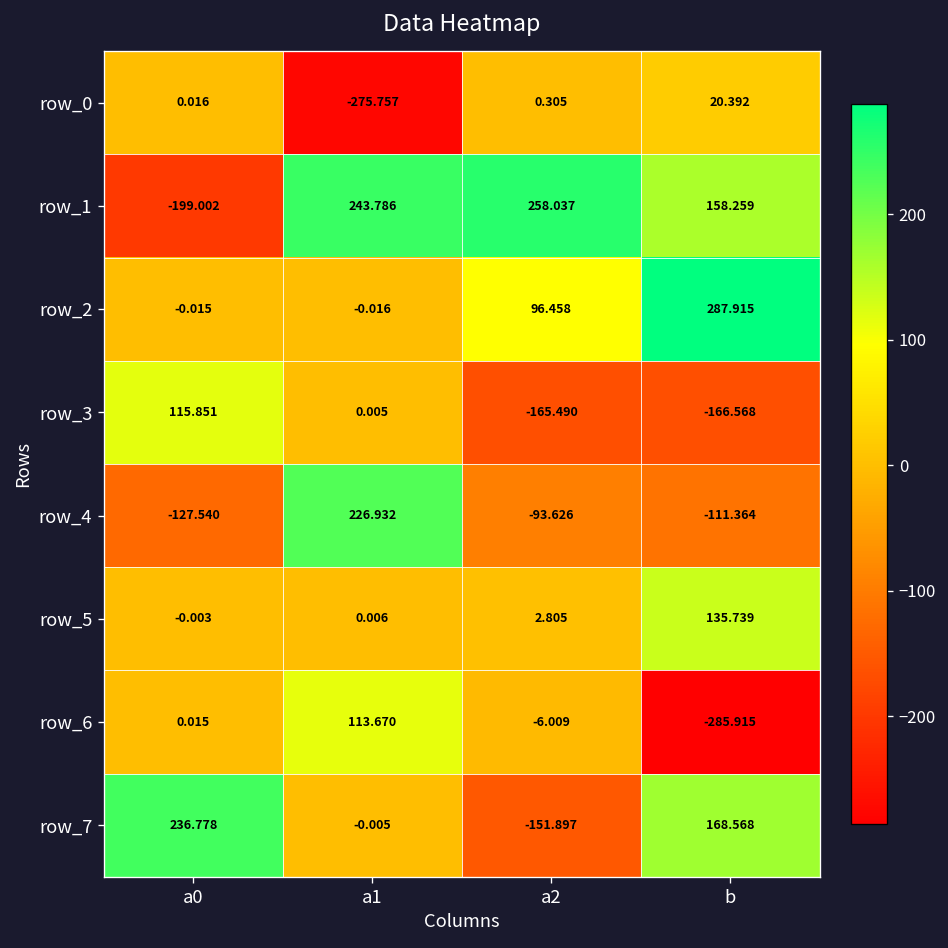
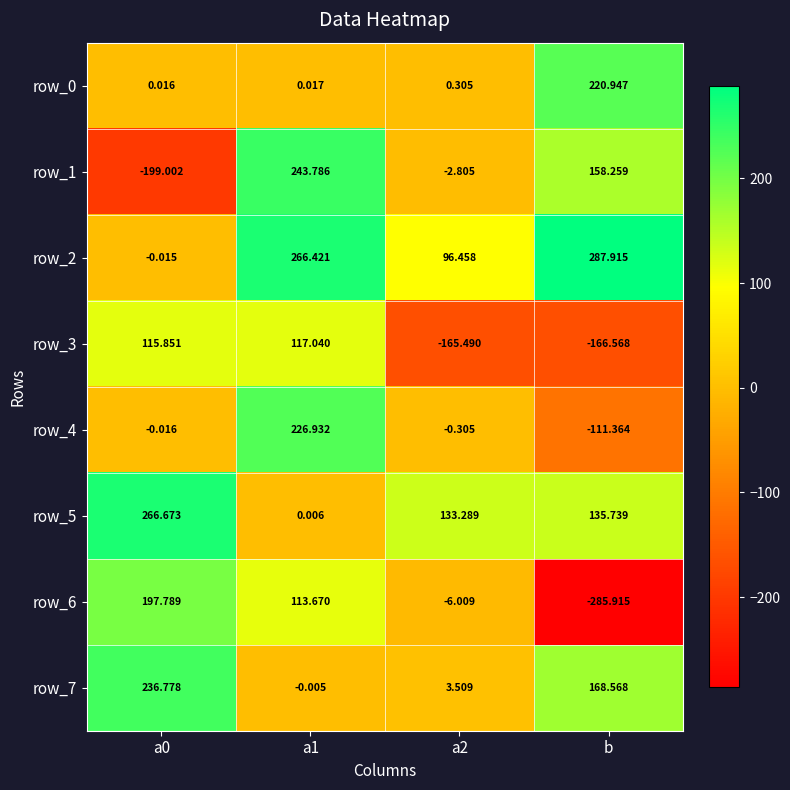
row_0, a1: -275.757 -> 0.017
row_0, b: 20.392 -> 220.947
row_1, a2: 258.037 -> -2.805
row_2, a1: -0.016 -> 266.421
row_3, a1: 0.005 -> 117.040
row_4, a0: -127.540 -> -0.016
row_4, a2: -93.626 -> -0.305
row_5, a0: -0.003 -> 266.673
row_5, a2: 2.805 -> 133.289
row_6, a0: 0.015 -> 197.789
row_7, a2: -151.897 -> 3.509
